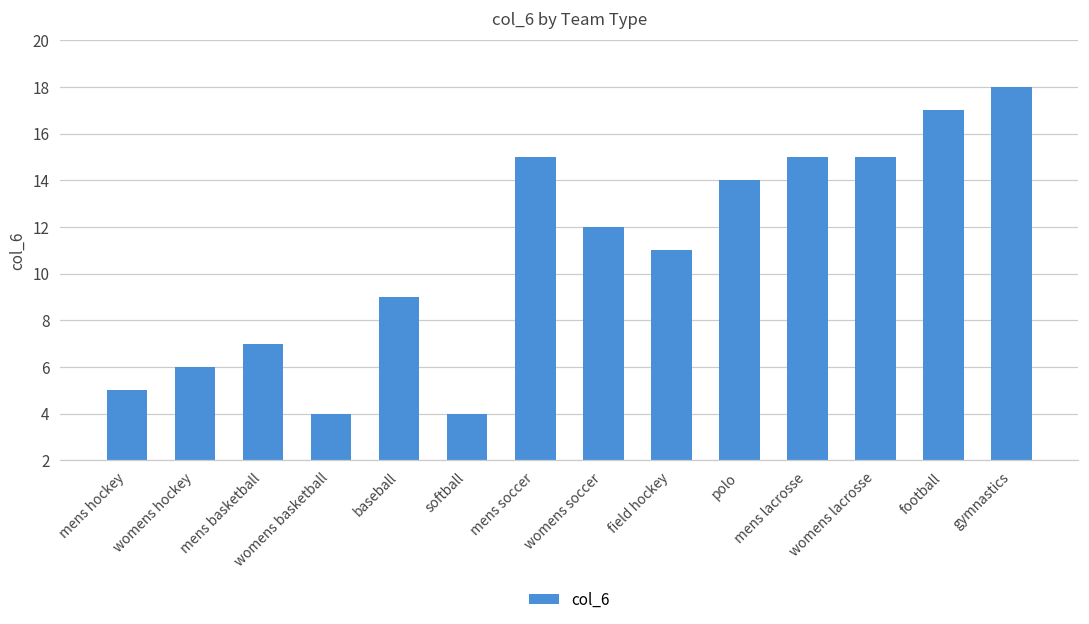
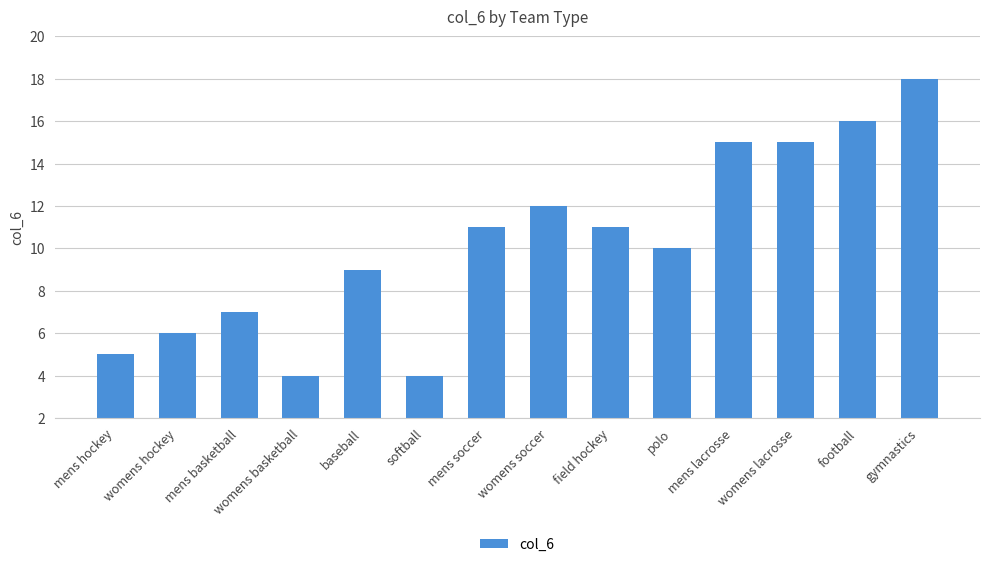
mens soccer: 15 -> 11
polo: 14 -> 10
football: 17 -> 16
